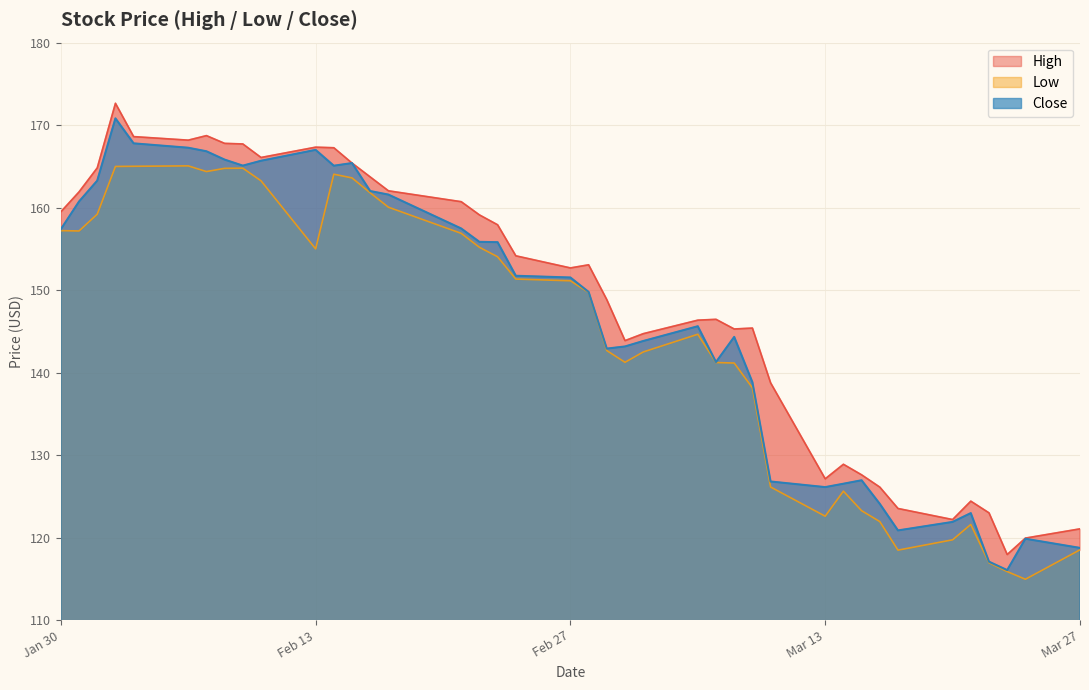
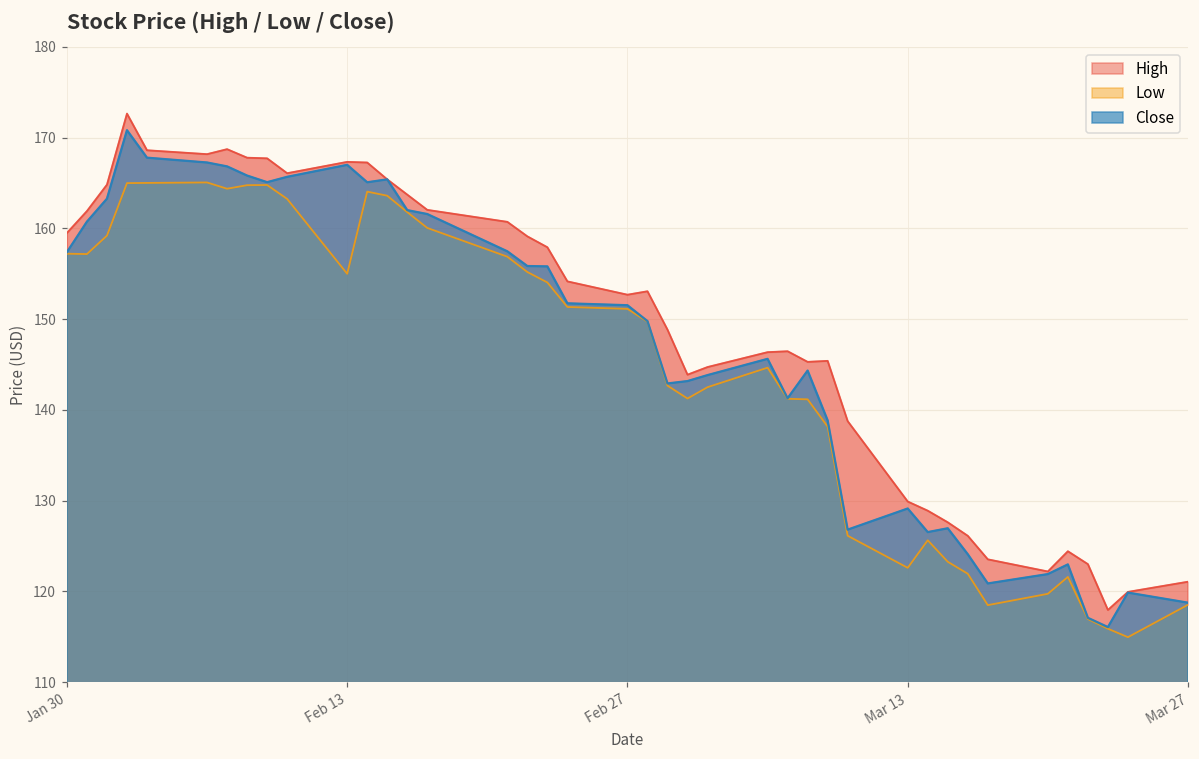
High, Mar 13: 127 -> 130
Close, Mar 13: 126 -> 129
